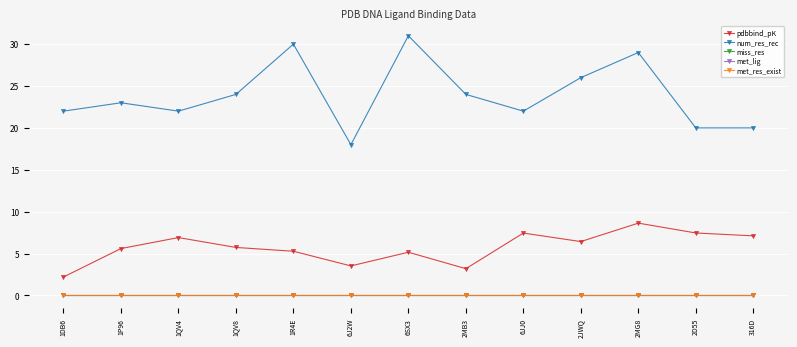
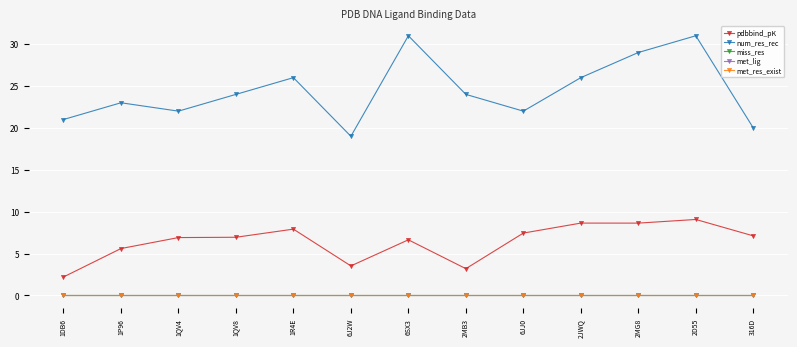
num_res_rec, 1DB6: 22 -> 21
pdbbind_pK, 1QV8: 6 -> 7
pdbbind_pK, 1R4E: 5 -> 8
num_res_rec, 1R4E: 30 -> 26
num_res_rec, 6J2W: 18 -> 19
pdbbind_pK, 6SX3: 5 -> 7
pdbbind_pK, 2JWQ: 6 -> 9
pdbbind_pK, 2D55: 7 -> 9
num_res_rec, 2D55: 20 -> 31
